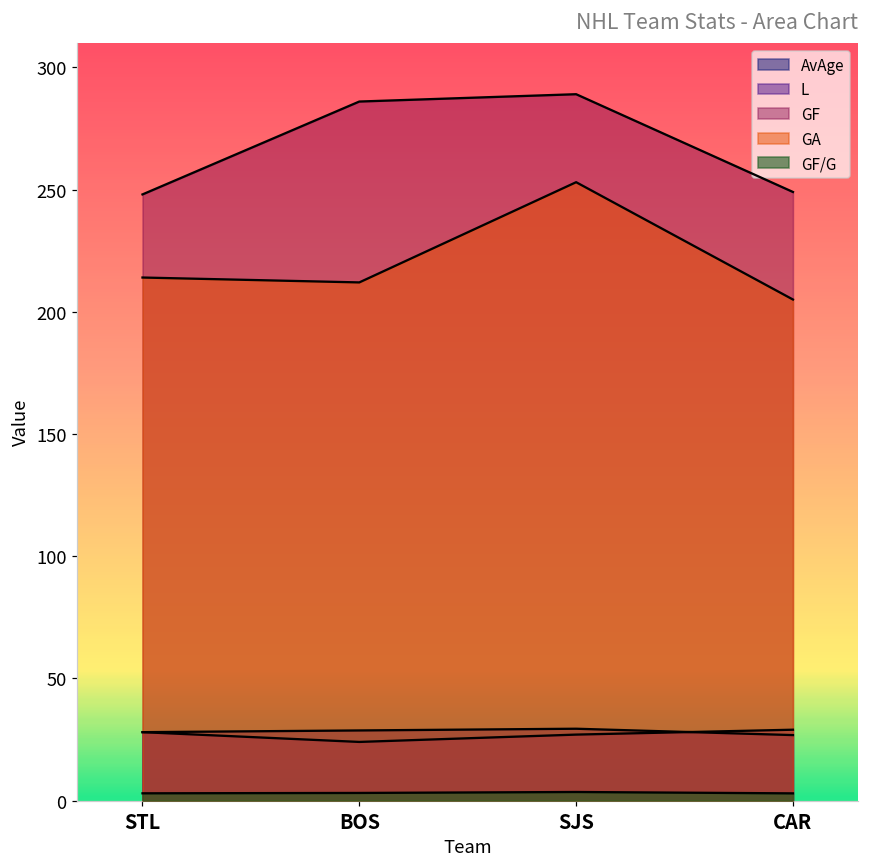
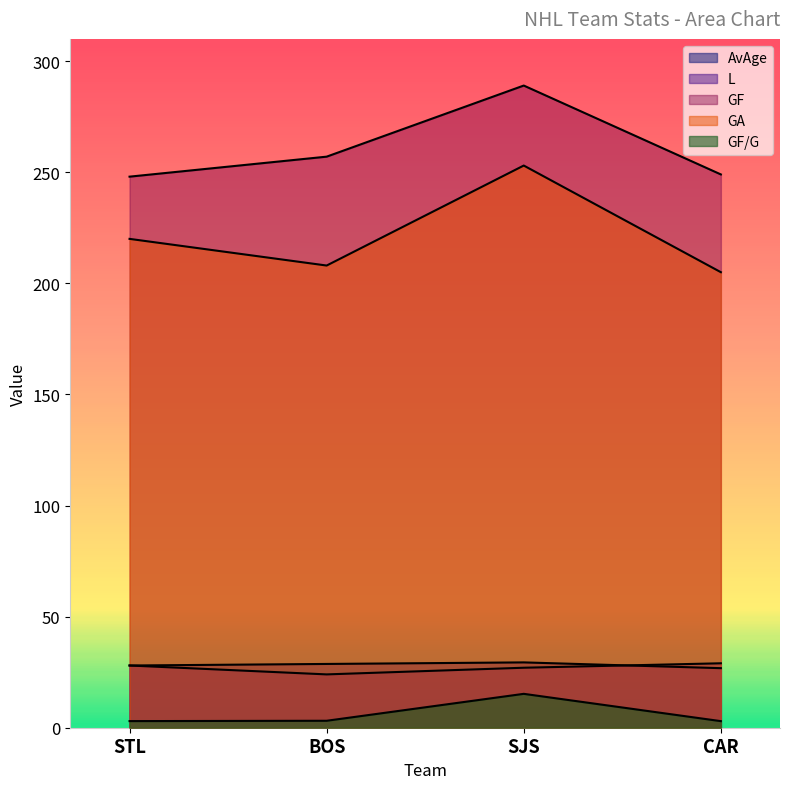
GA, STL: 214 -> 220
GF, BOS: 286 -> 257
GA, BOS: 212 -> 208
GF/G, SJS: 4 -> 15
